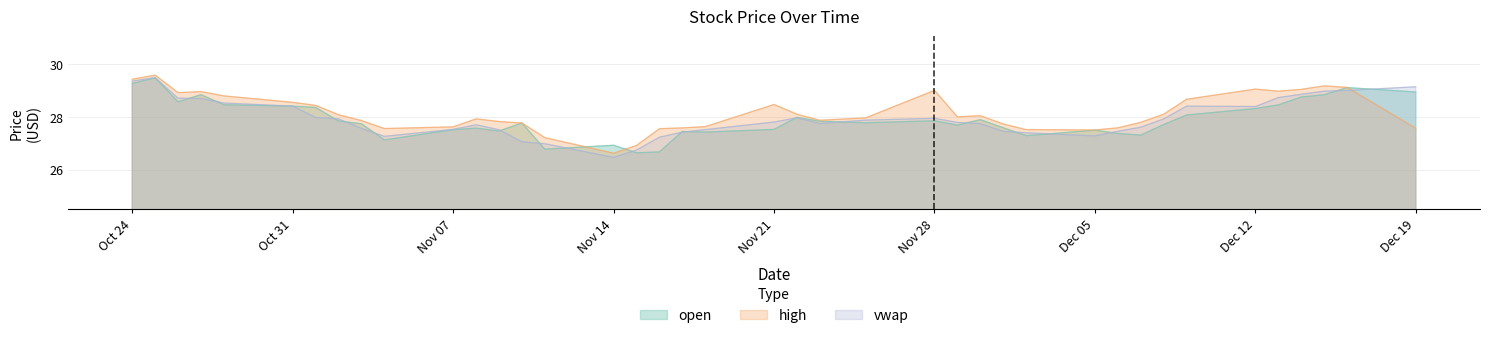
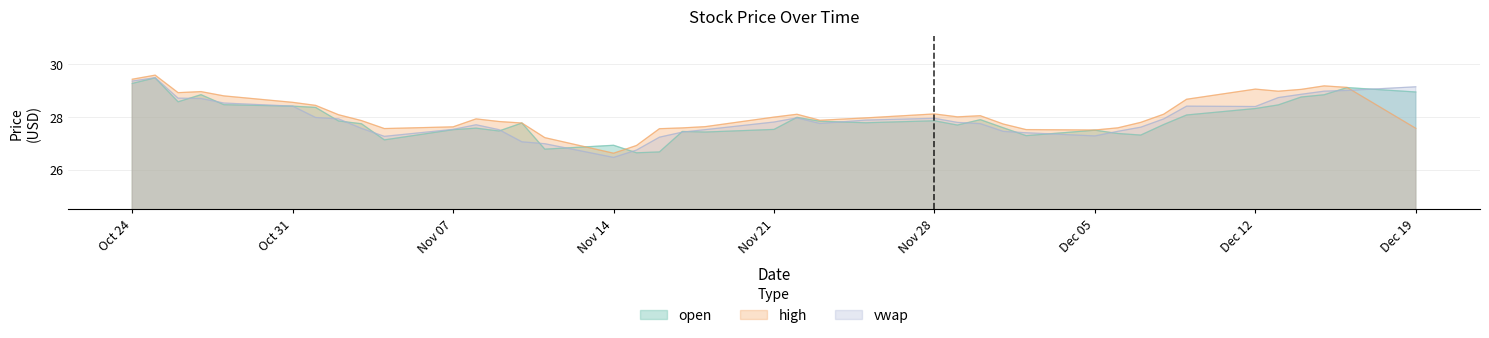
high, Nov 21: 28.5 -> 28.0
high, Nov 28: 29.0 -> 28.1
